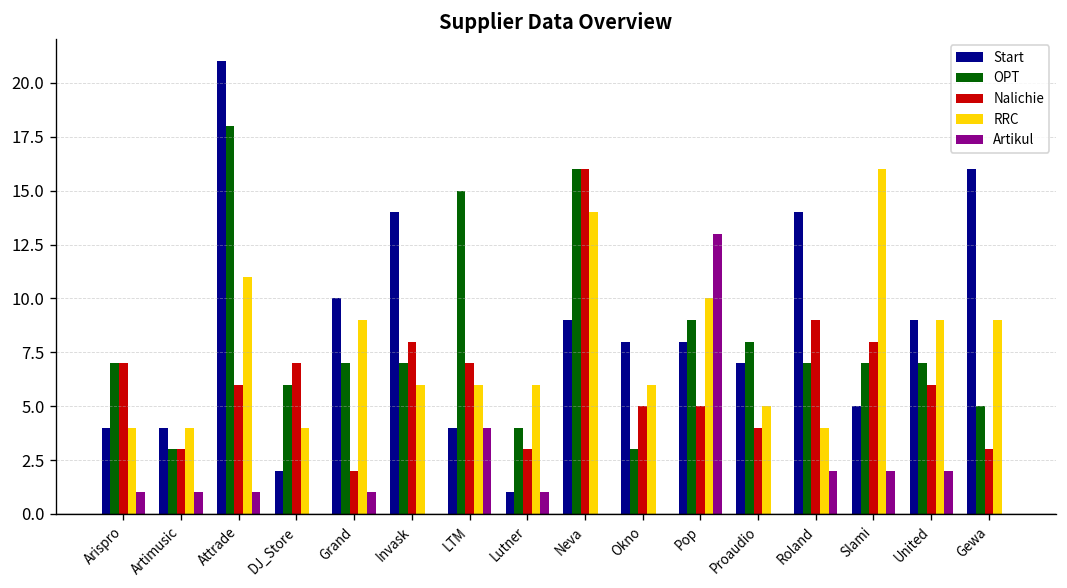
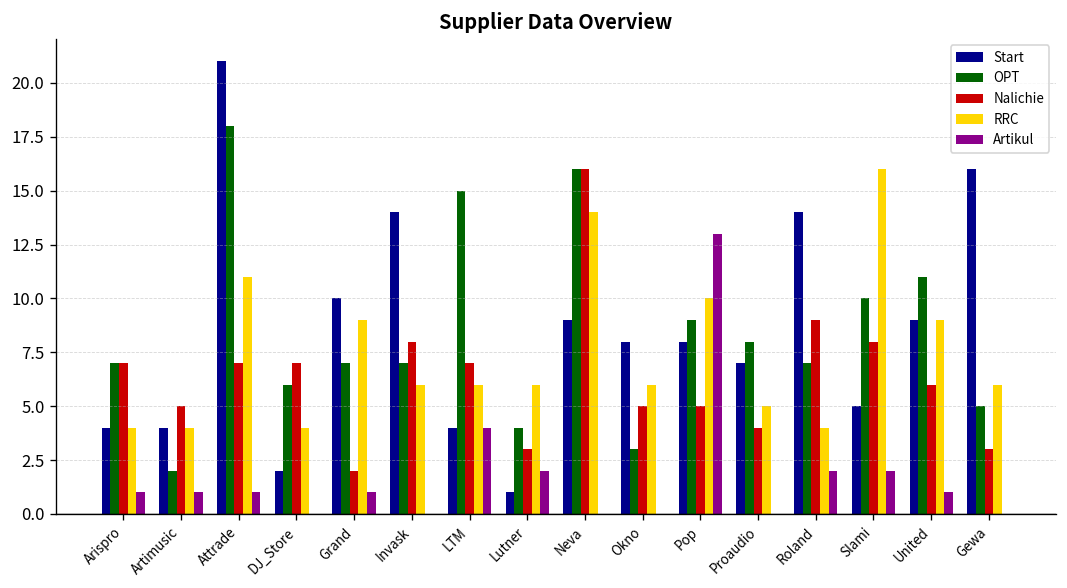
OPT, Artimusic: 3 -> 2
Nalichie, Artimusic: 3 -> 5
Nalichie, Attrade: 6 -> 7
Artikul, Lutner: 1 -> 2
OPT, Slami: 7 -> 10
OPT, United: 7 -> 11
Artikul, United: 2 -> 1
RRC, Gewa: 9 -> 6
